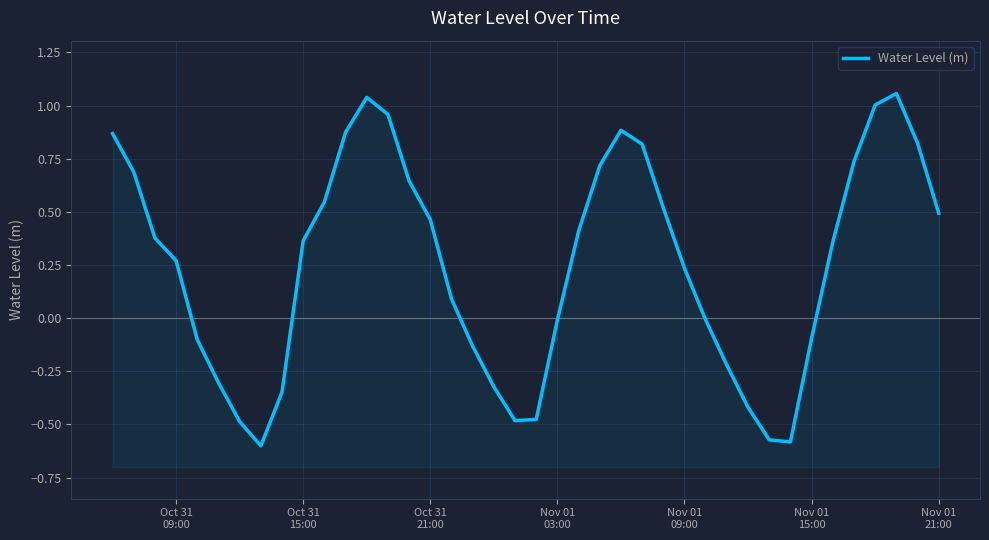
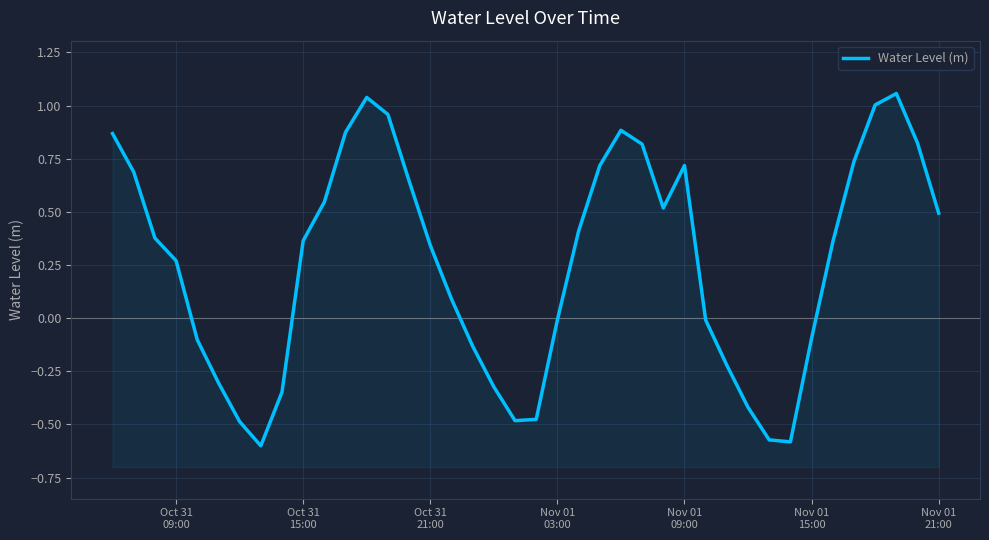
Oct 31 21:00: 0.46 -> 0.34
Nov 01 09:00: 0.23 -> 0.72
